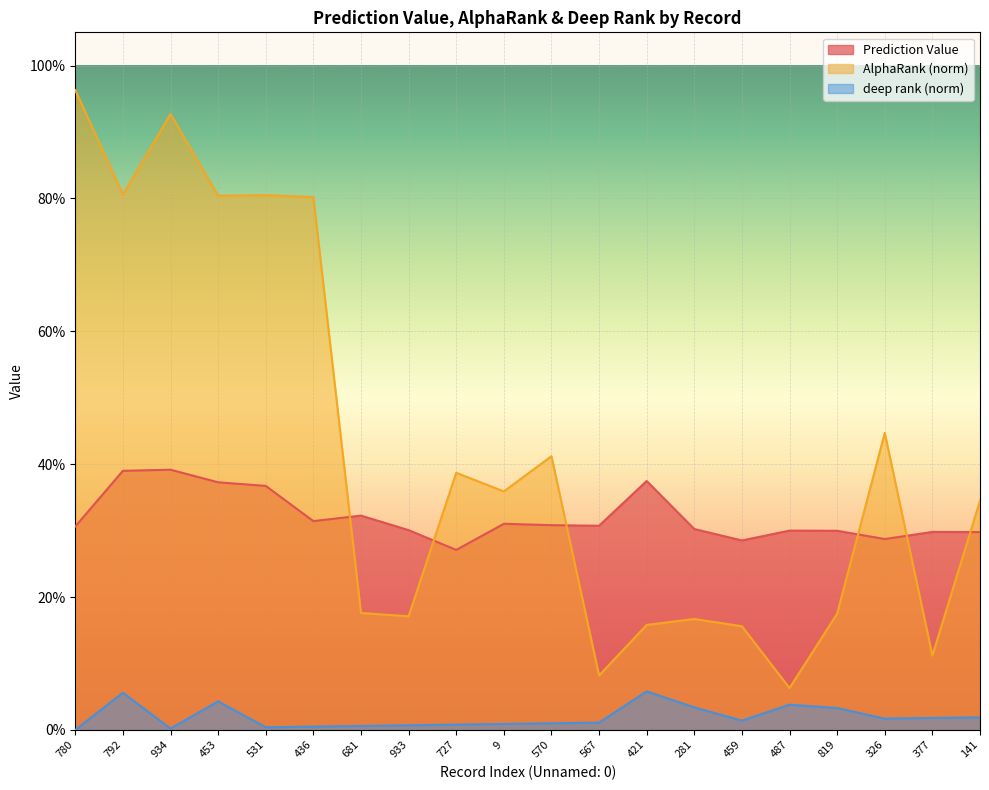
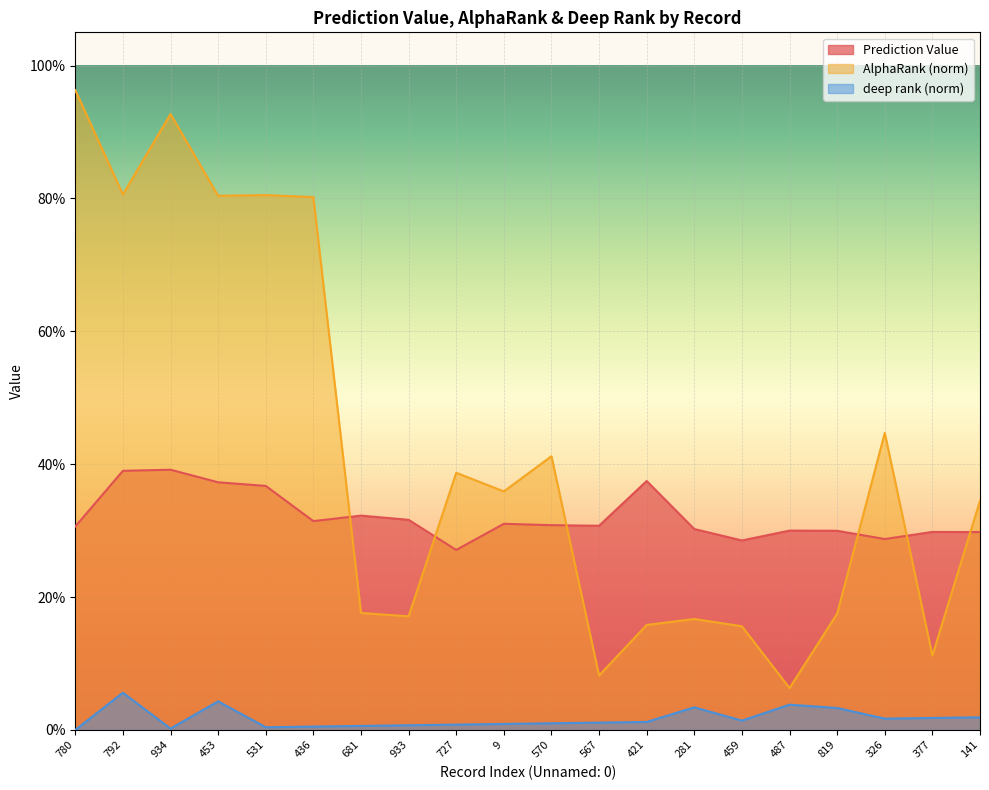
Prediction Value, 933: 30% -> 32%
deep rank (norm), 421: 6% -> 1%
